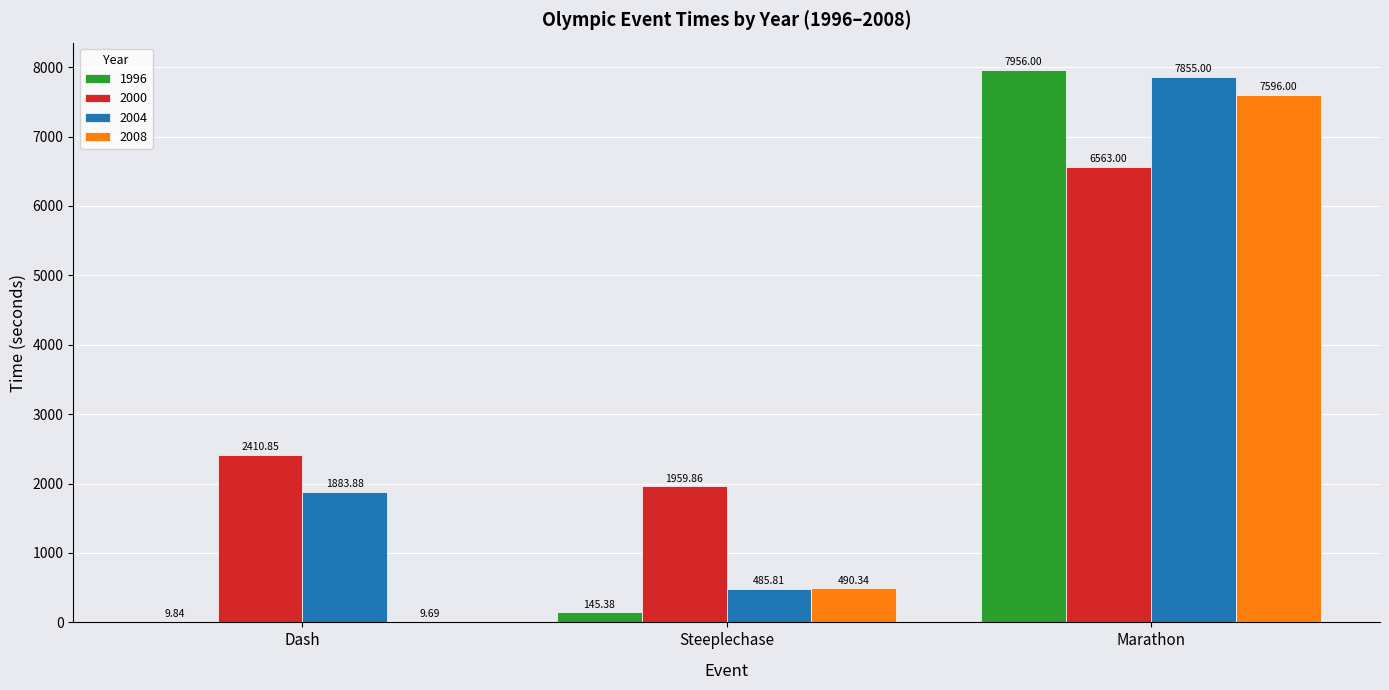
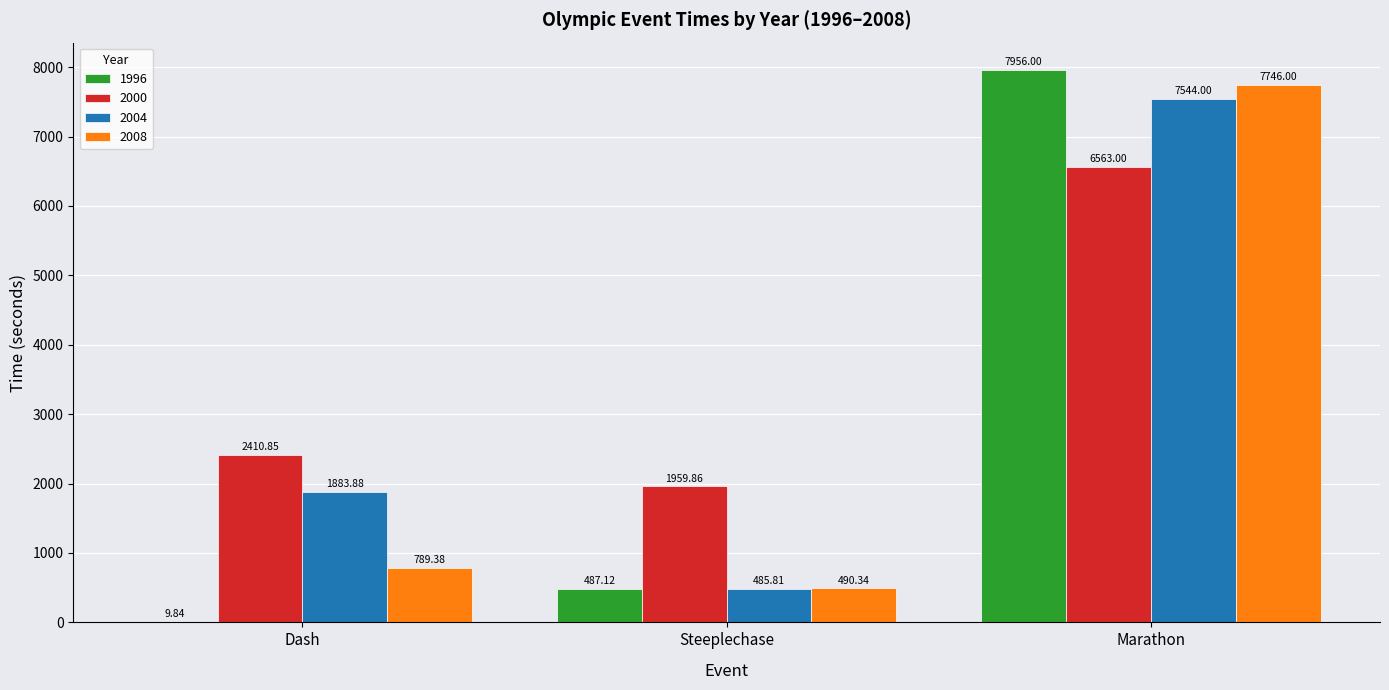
2008, Dash: 9.69 -> 789.38
1996, Steeplechase: 145.38 -> 487.12
2004, Marathon: 7855.00 -> 7544.00
2008, Marathon: 7596.00 -> 7746.00
